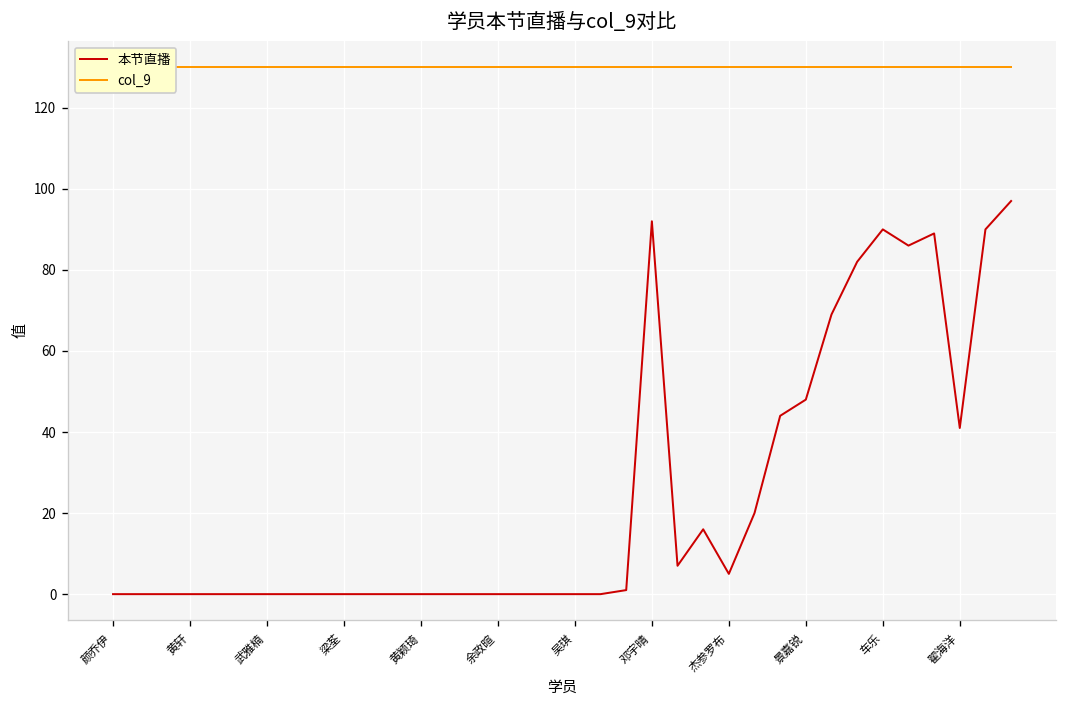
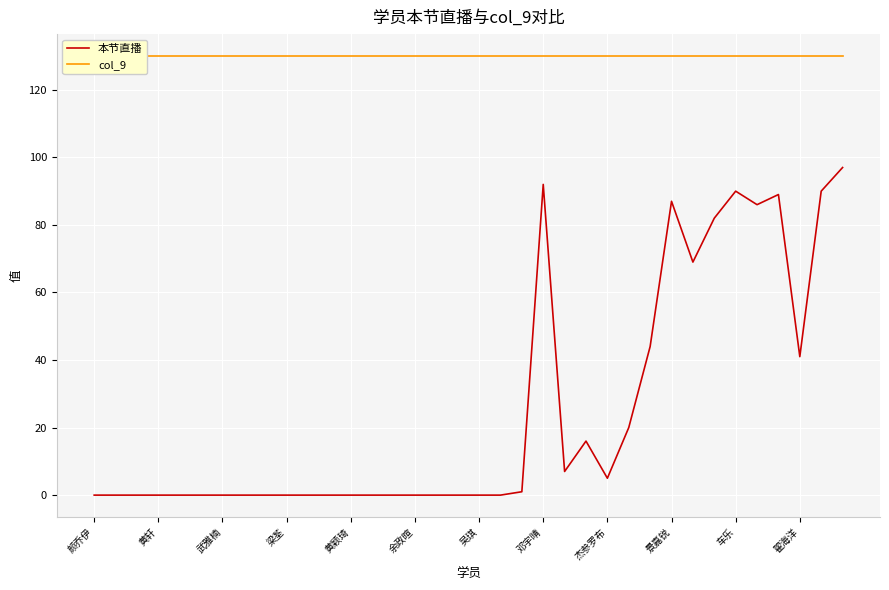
本节直播, 景嘉锐: 48 -> 87
